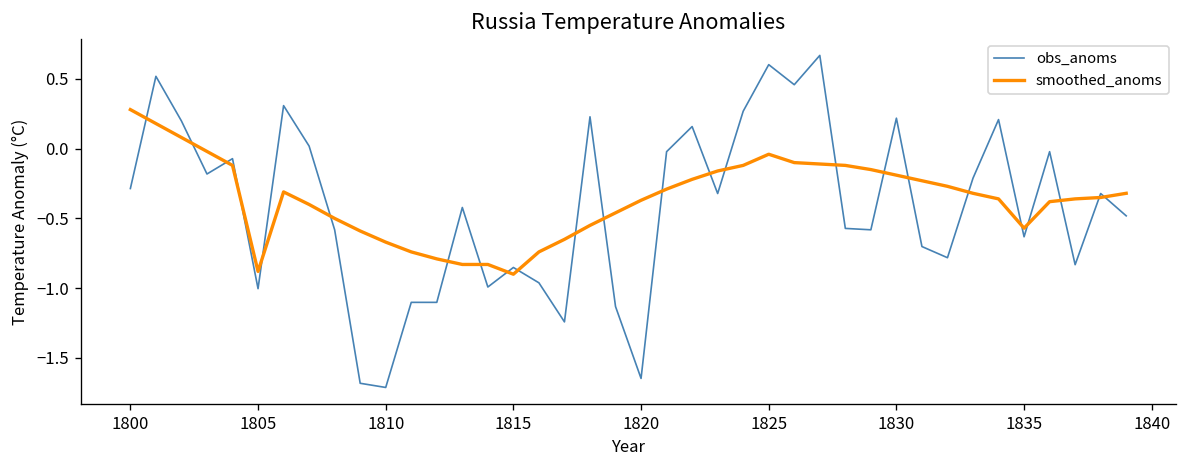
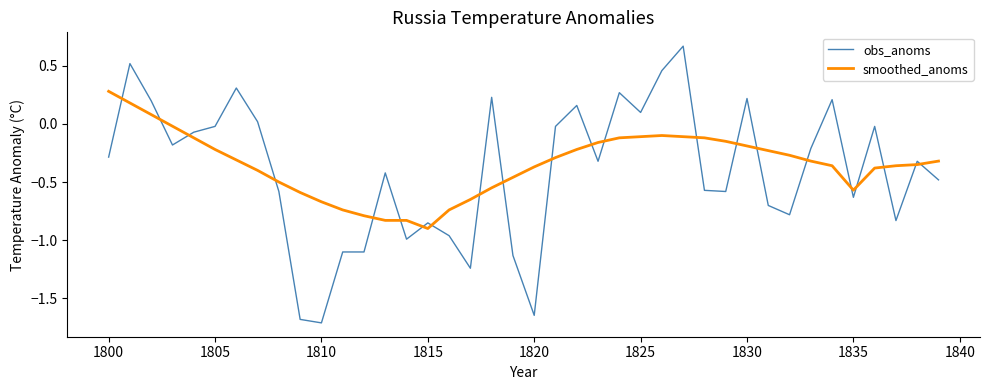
obs_anoms, 1805: -1.00 -> -0.02
smoothed_anoms, 1805: -0.88 -> -0.22
obs_anoms, 1825: 0.60 -> 0.10
smoothed_anoms, 1825: -0.04 -> -0.11
